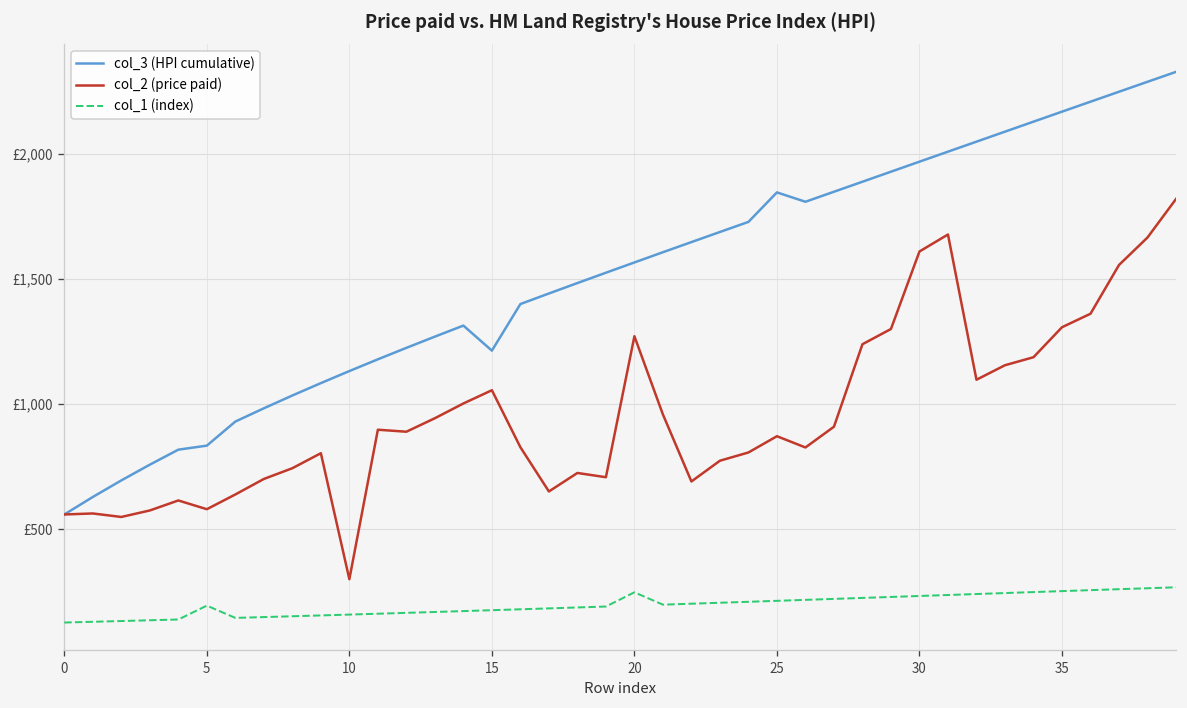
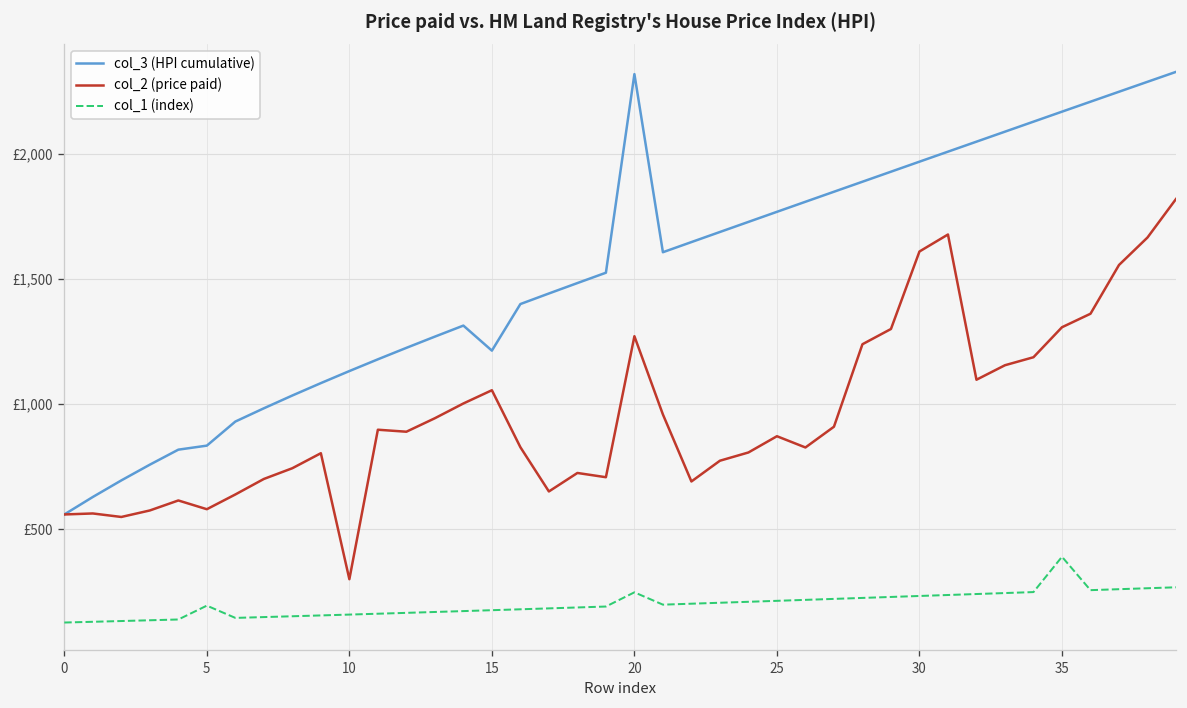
col_3 (HPI cumulative), 20: £1,570 -> £2,320
col_3 (HPI cumulative), 25: £1,850 -> £1,770
col_1 (index), 35: £250 -> £390
